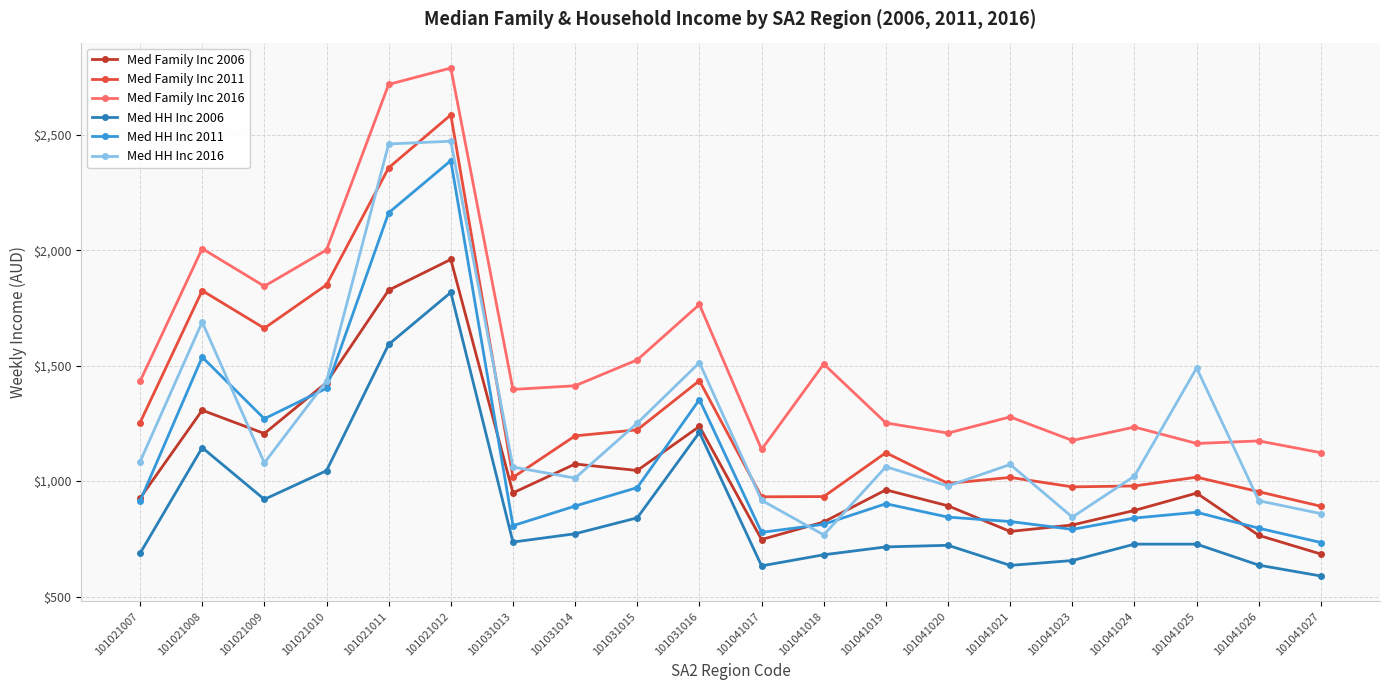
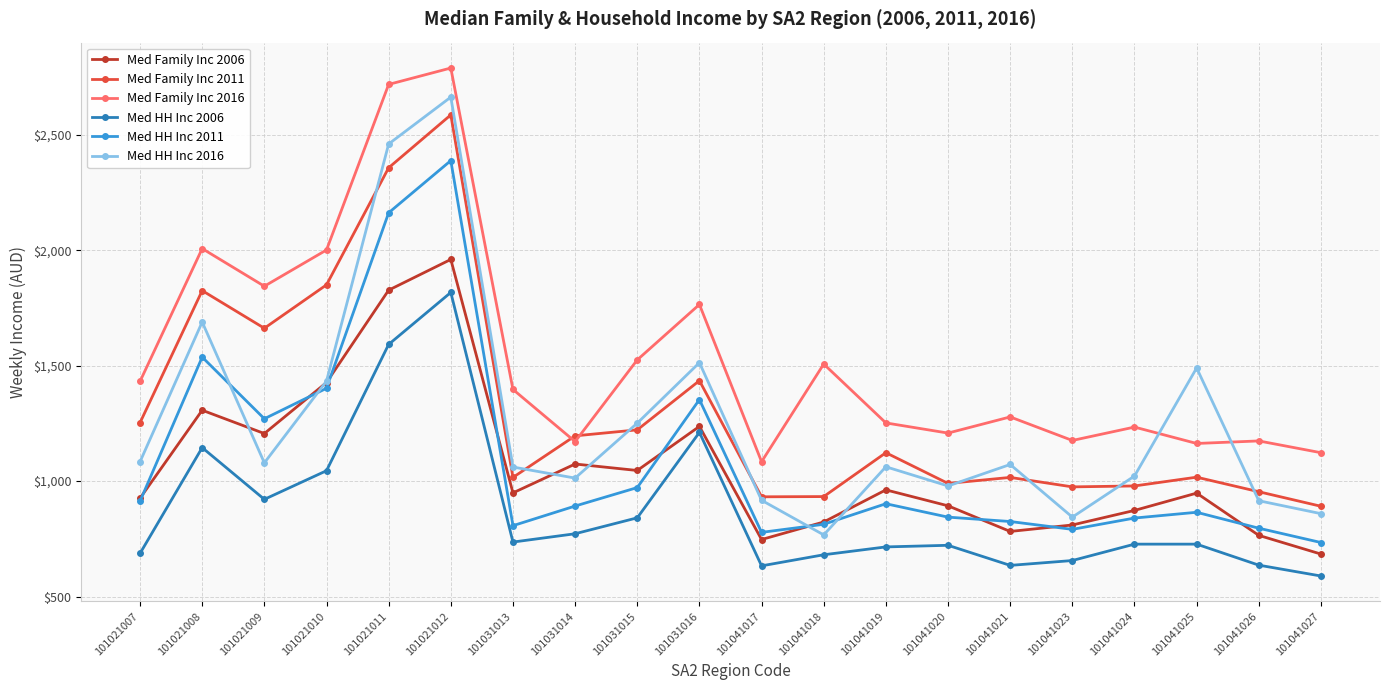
Med HH Inc 2016, 101021012: $2,470 -> $2,660
Med Family Inc 2016, 101031014: $1,410 -> $1,170
Med Family Inc 2016, 101041017: $1,140 -> $1,080
